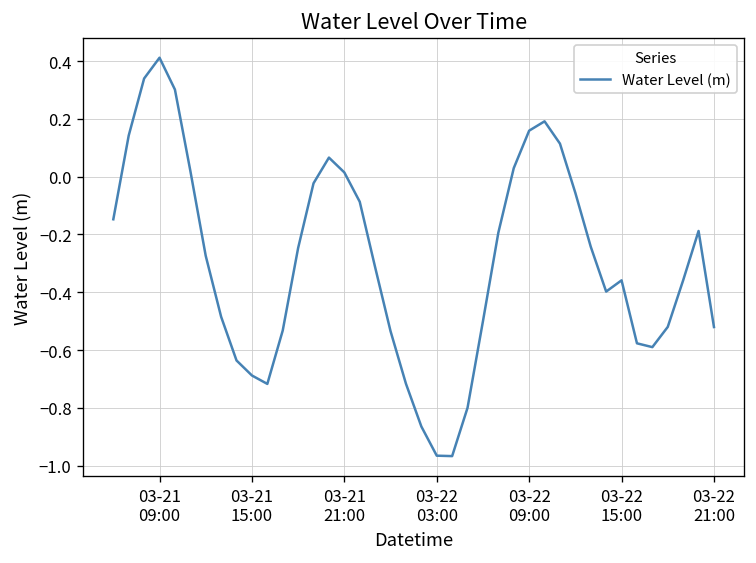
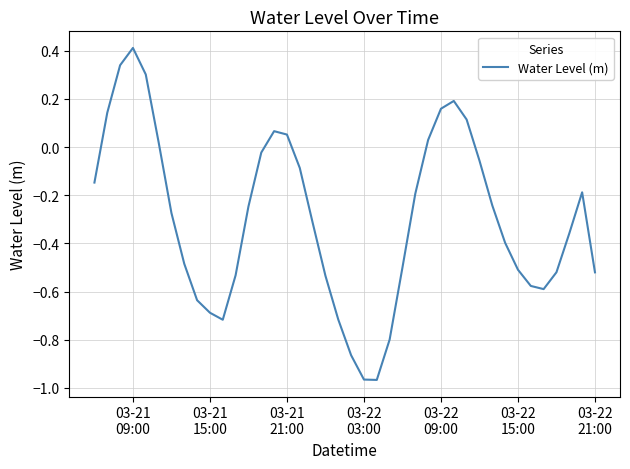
03-21 21:00: 0.01 -> 0.05
03-22 15:00: -0.36 -> -0.51
